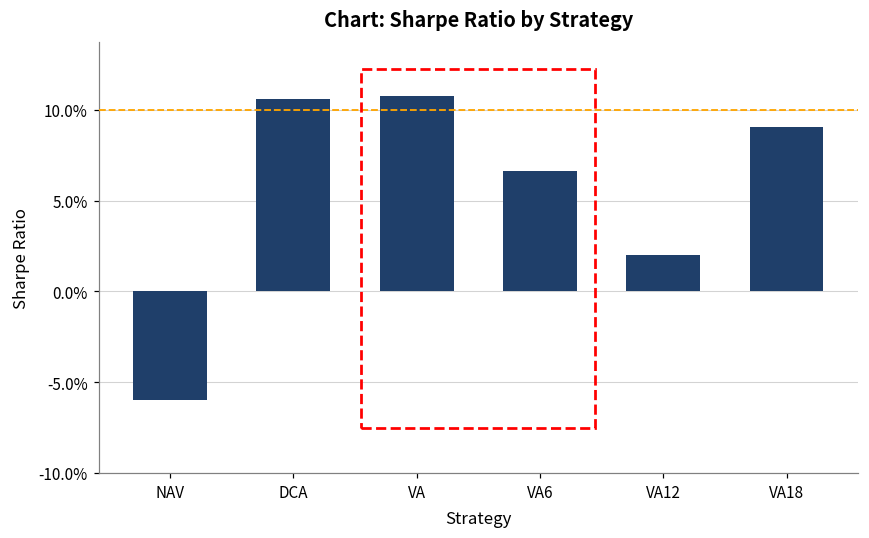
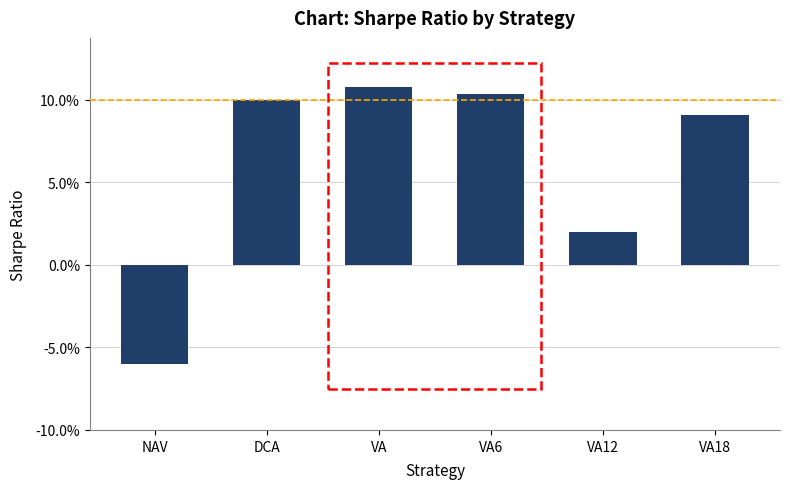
DCA: 10.6% -> 10.0%
VA6: 6.6% -> 10.3%
